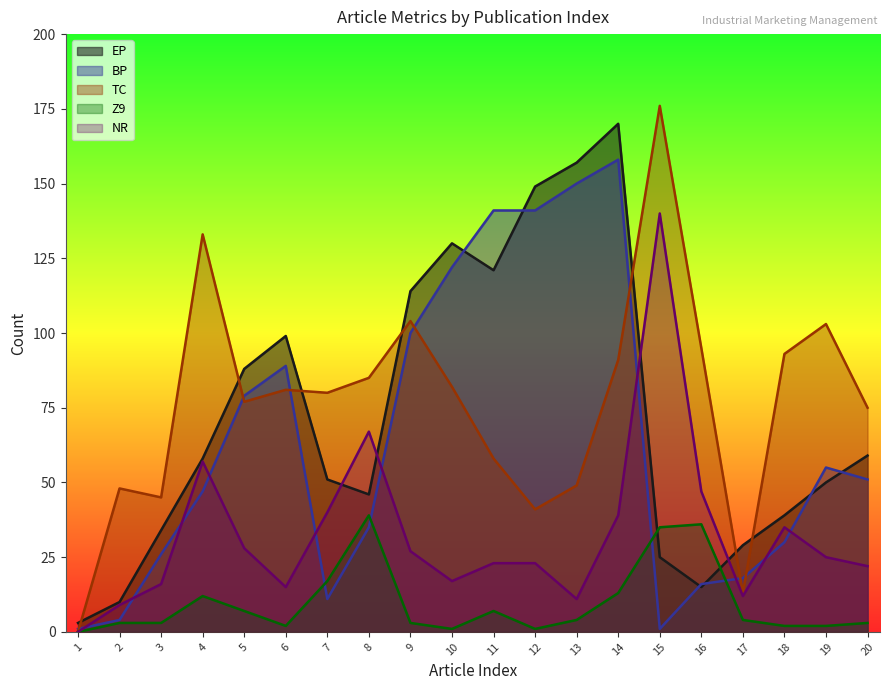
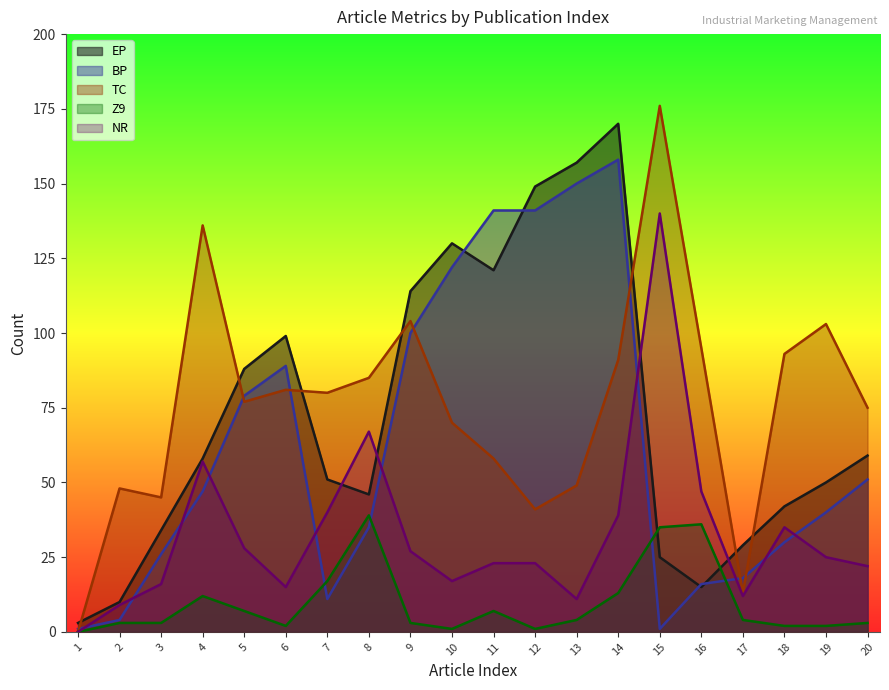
TC, 4: 133 -> 136
TC, 10: 82 -> 70
EP, 18: 39 -> 42
BP, 19: 55 -> 40
